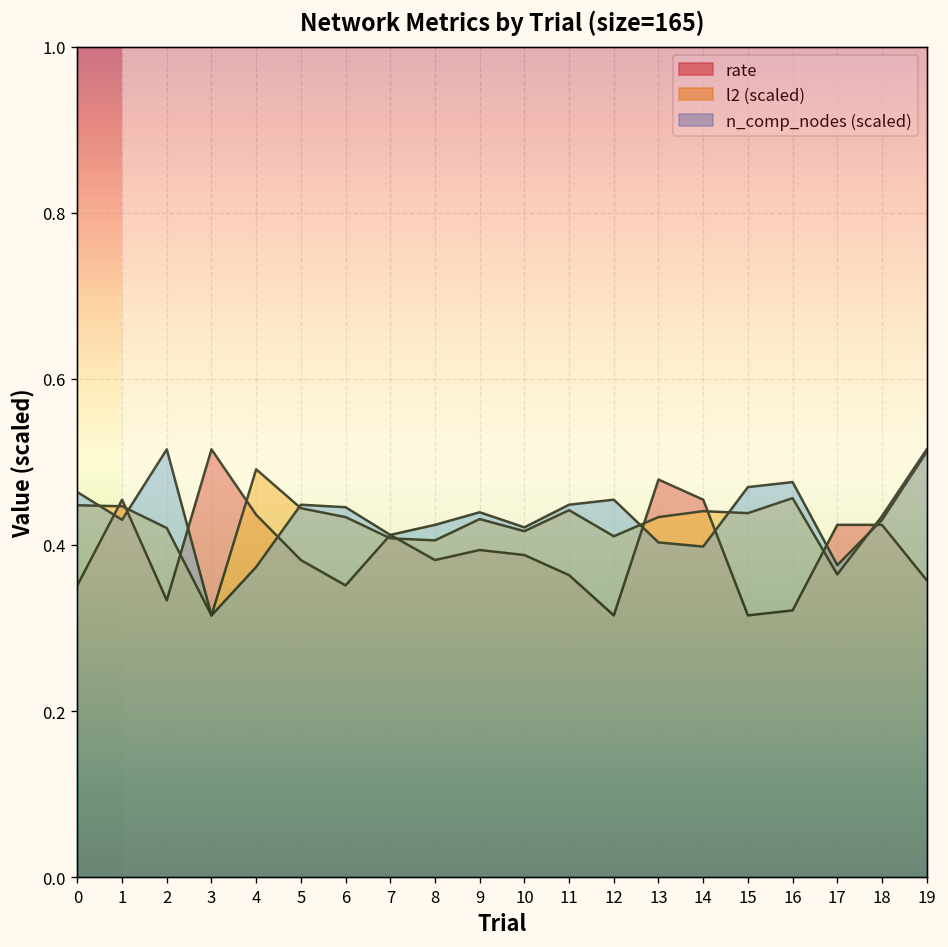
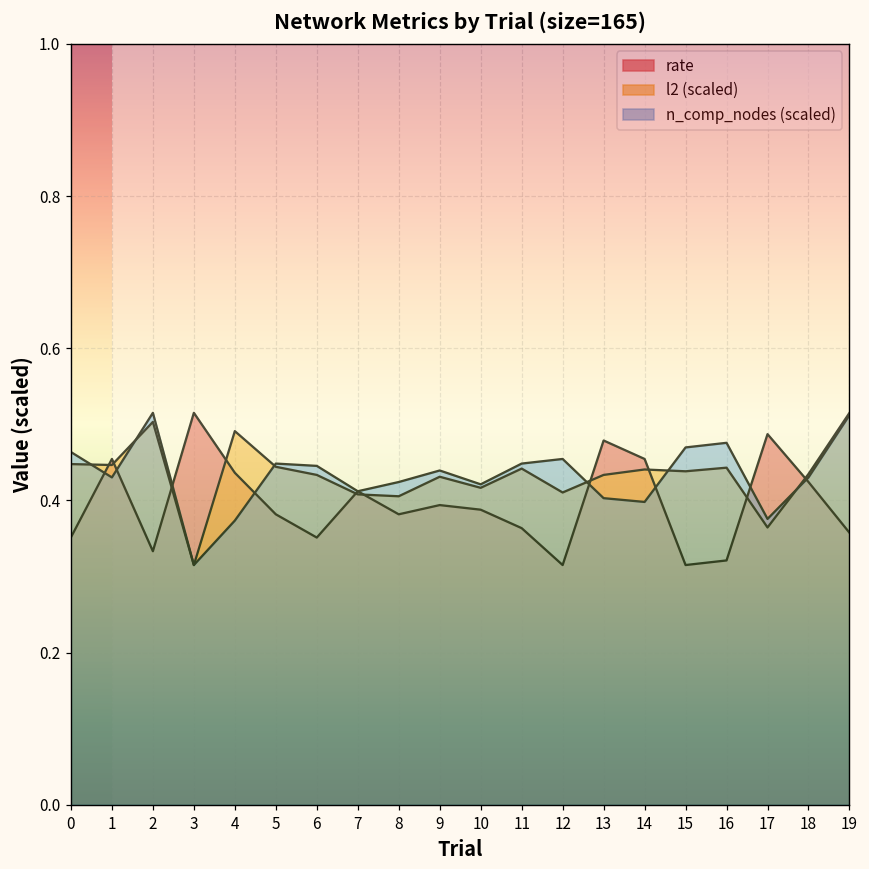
l2 (scaled), 2: 0.42 -> 0.50
l2 (scaled), 16: 0.46 -> 0.44
rate, 17: 0.42 -> 0.49
